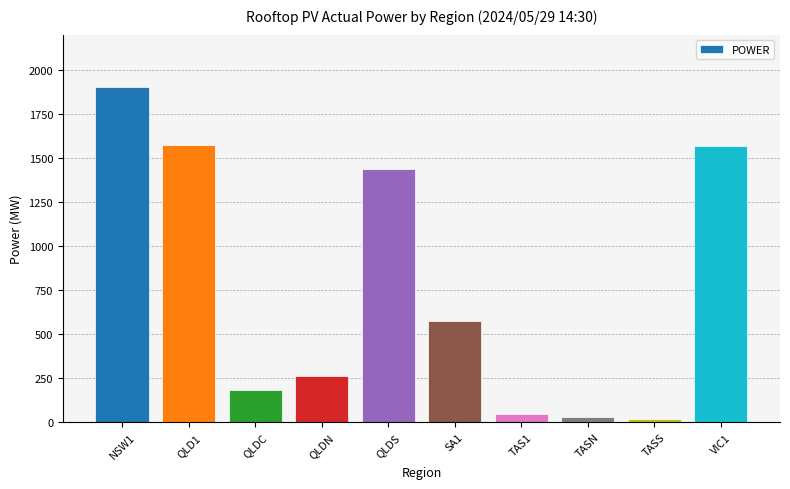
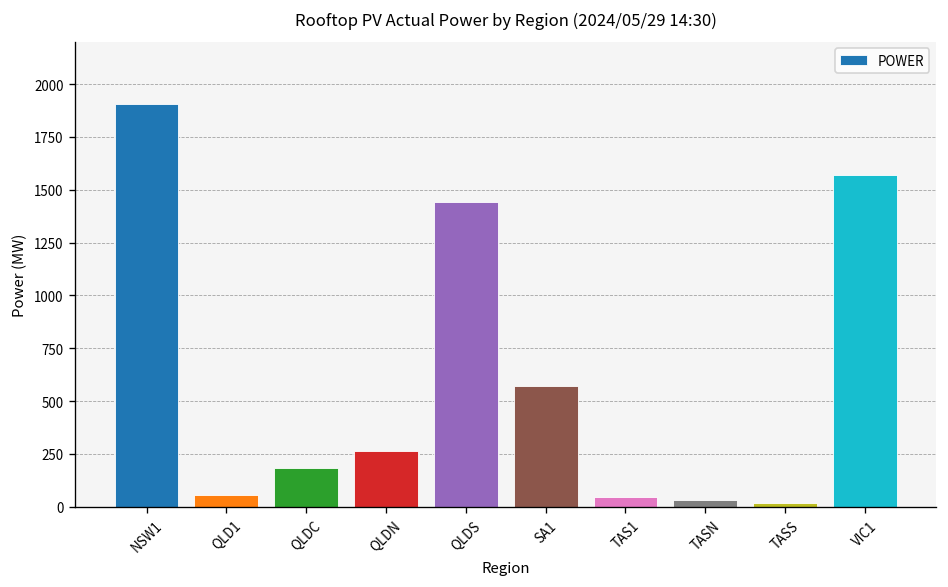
QLD1: 1570 -> 50
